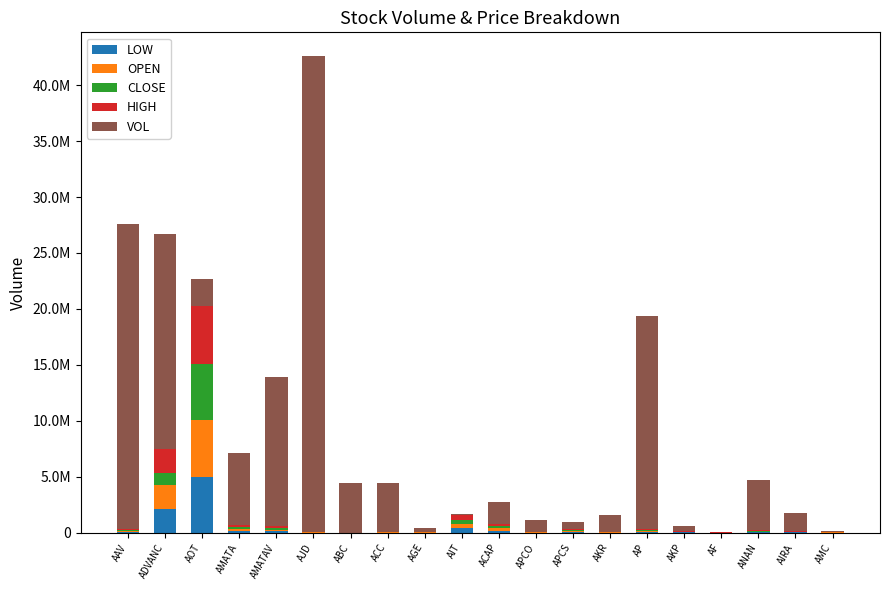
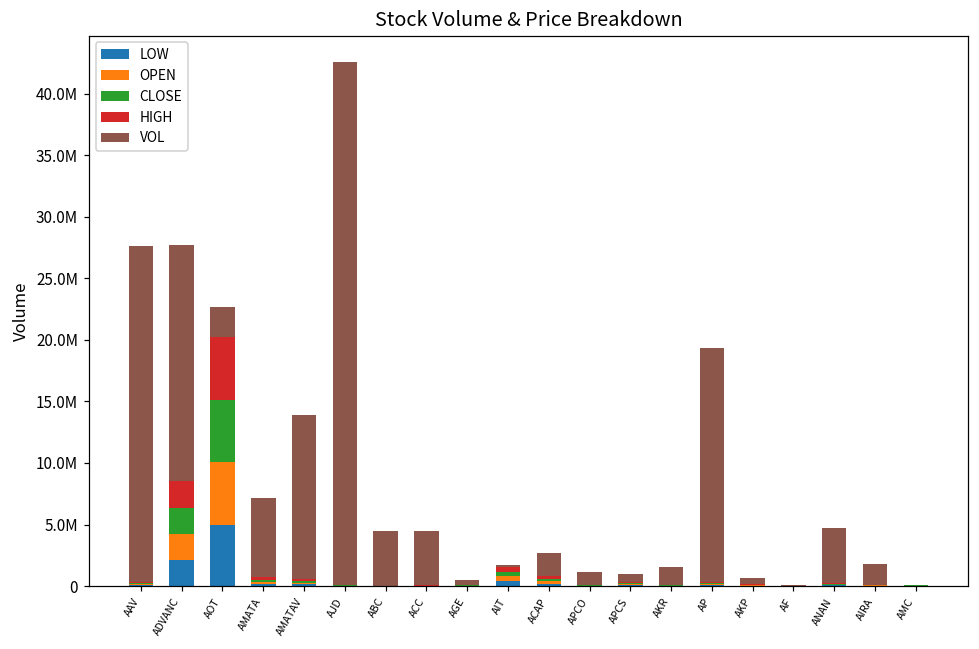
CLOSE, ADVANC: 1100000 -> 2100000
